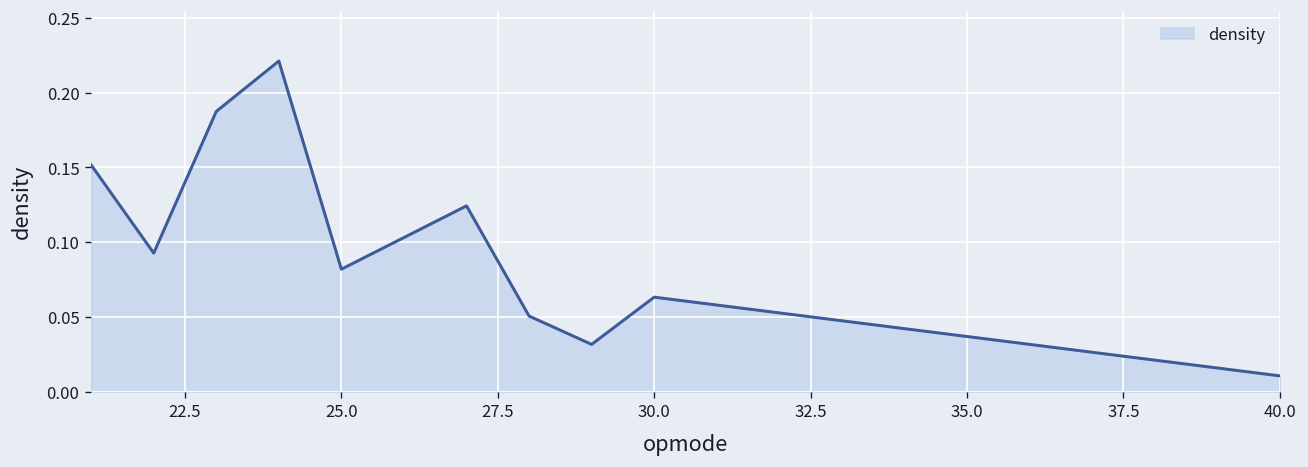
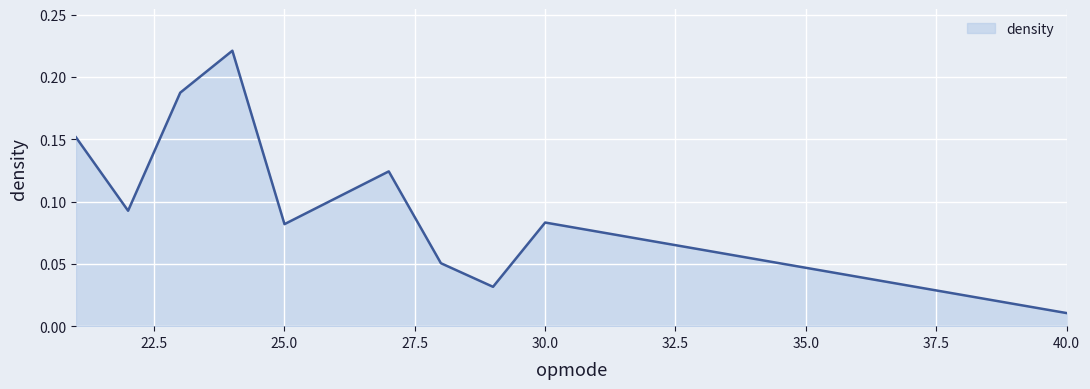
30.0: 0.063 -> 0.083
